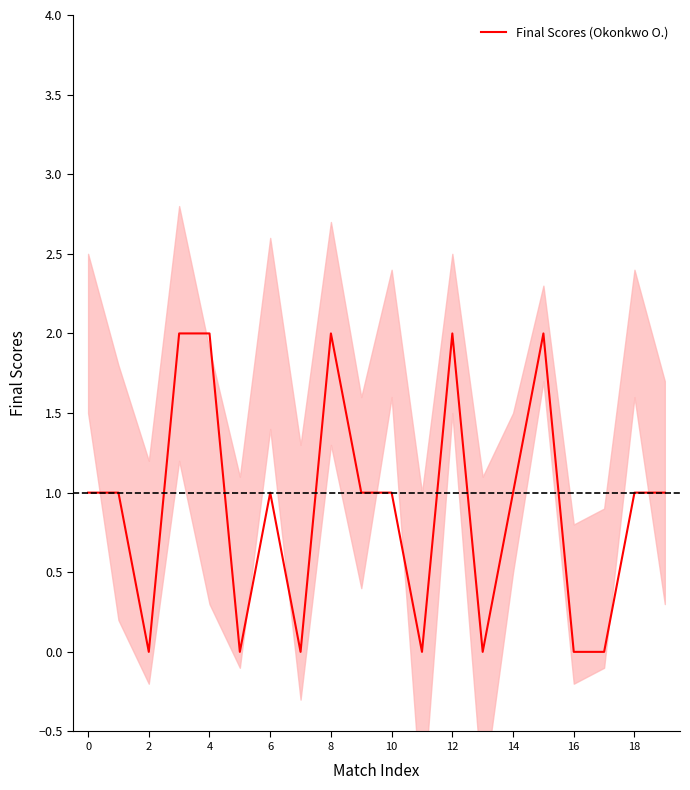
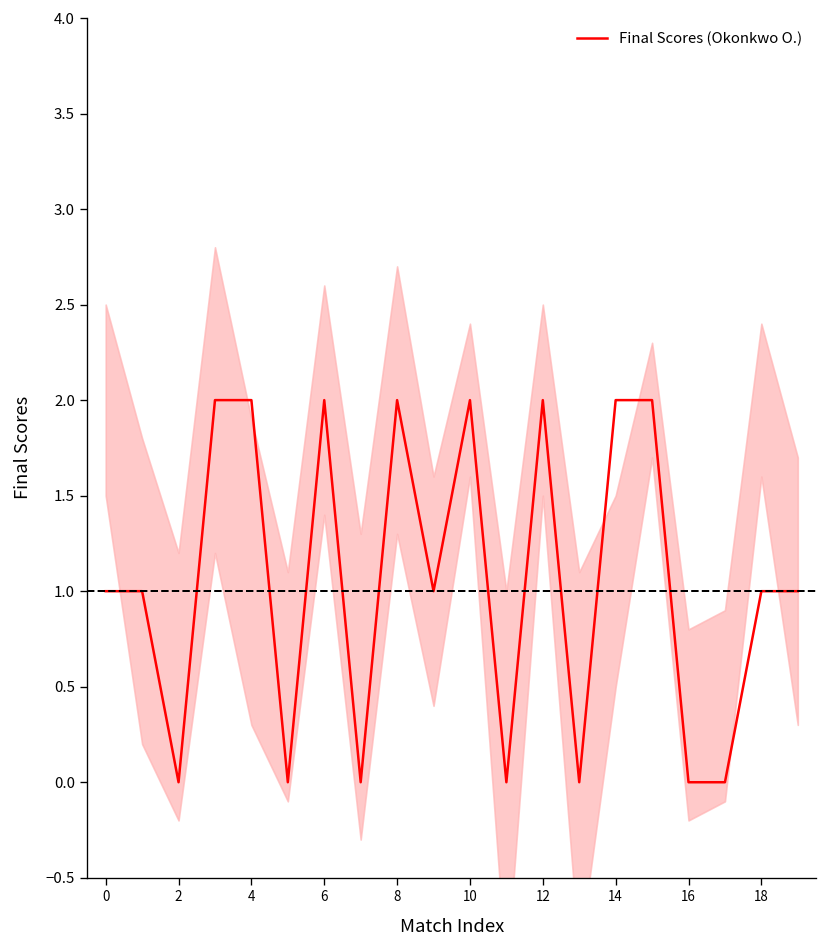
Final Scores (Okonkwo O.), 6: 1 -> 2
Final Scores (Okonkwo O.), 10: 1 -> 2
Final Scores (Okonkwo O.), 14: 1 -> 2
